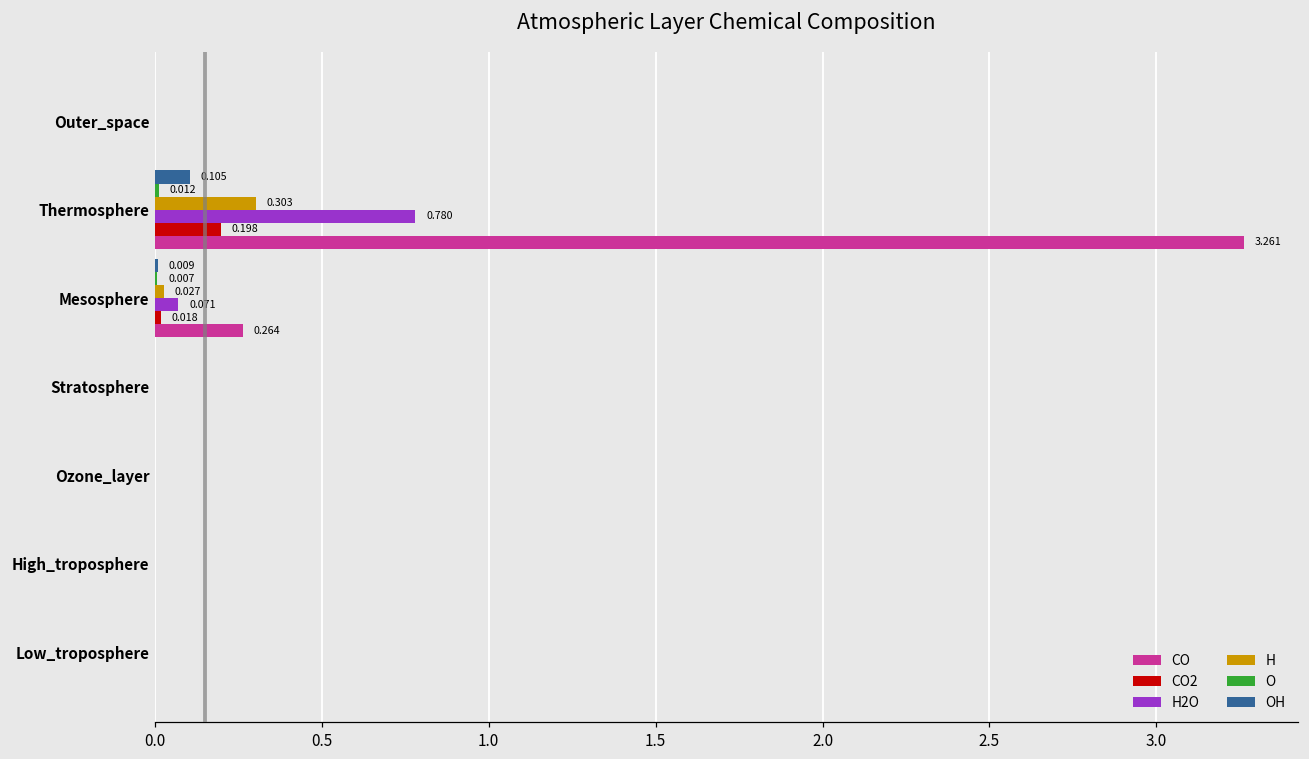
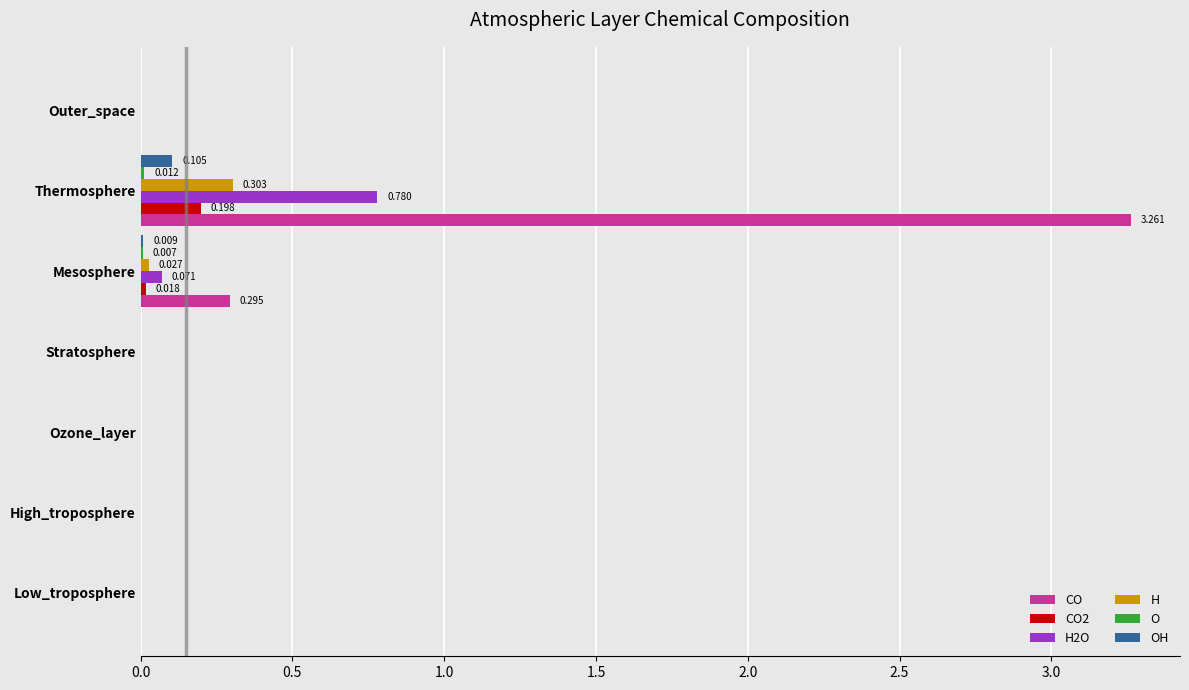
CO, Mesosphere: 0.264 -> 0.295
